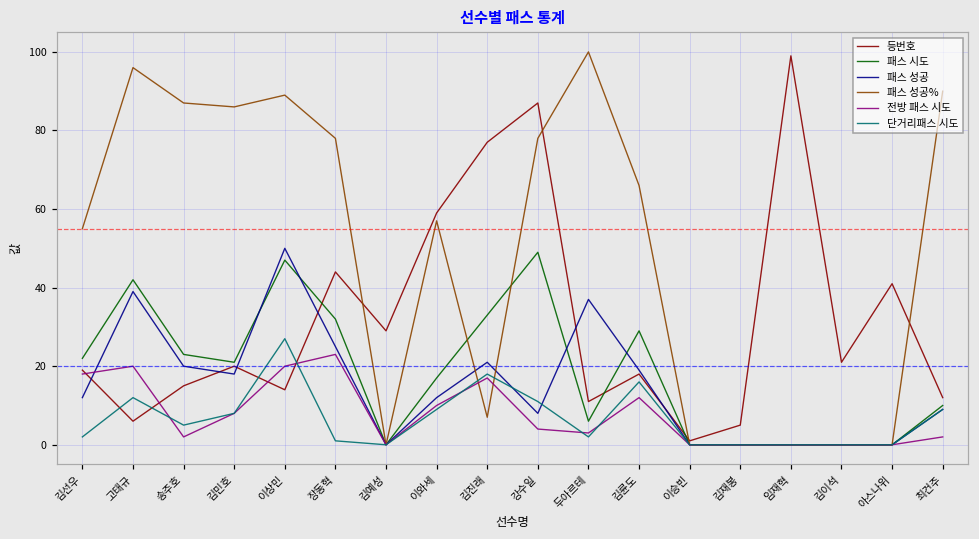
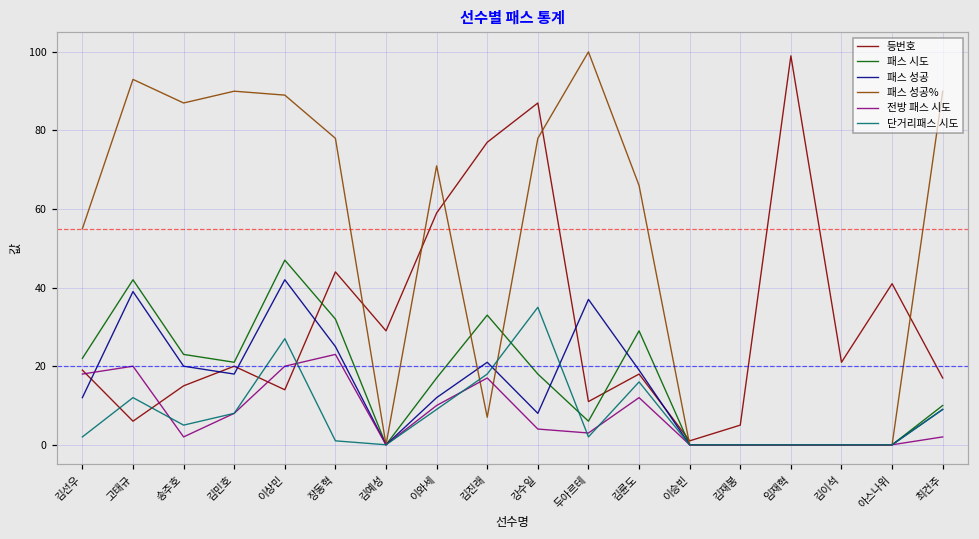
패스 성공%, 고태규: 96 -> 93
패스 성공%, 김민호: 86 -> 90
패스 성공, 이상민: 50 -> 42
패스 성공%, 이와세: 57 -> 71
패스 시도, 강수일: 49 -> 18
단거리패스 시도, 강수일: 11 -> 35
등번호, 최건주: 12 -> 17
